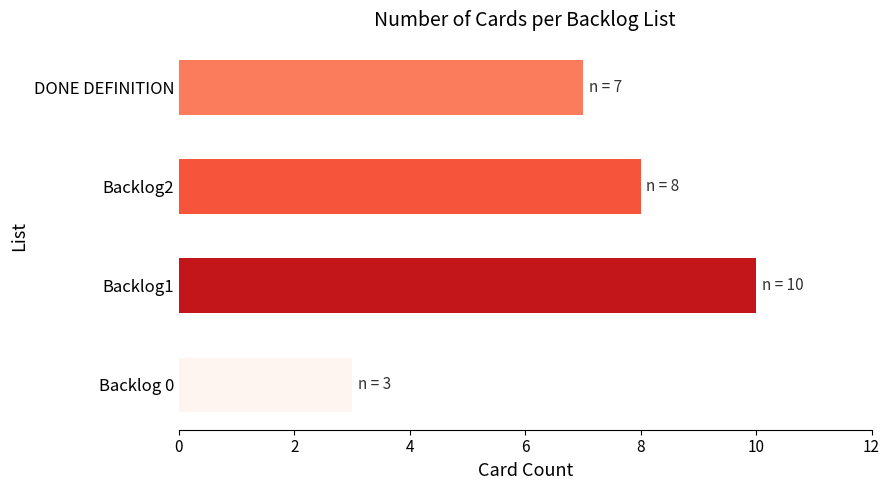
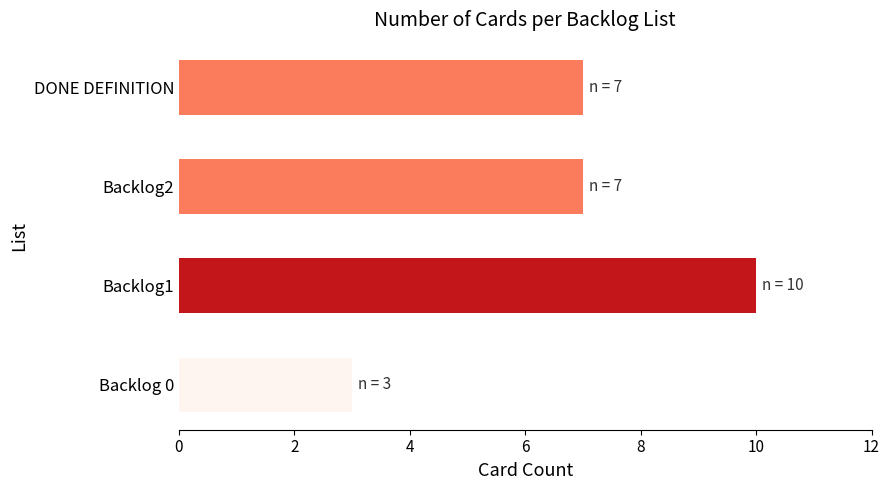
Backlog2: 8 -> 7
